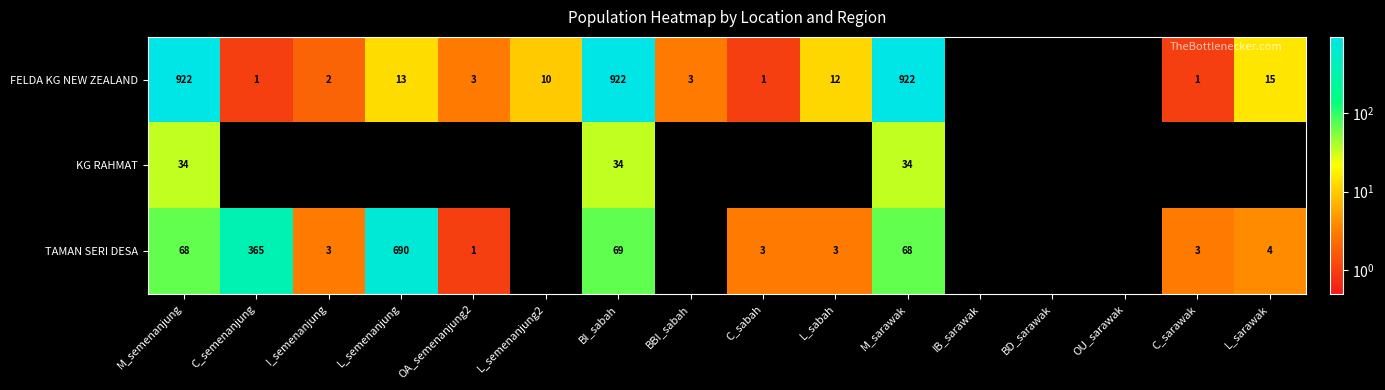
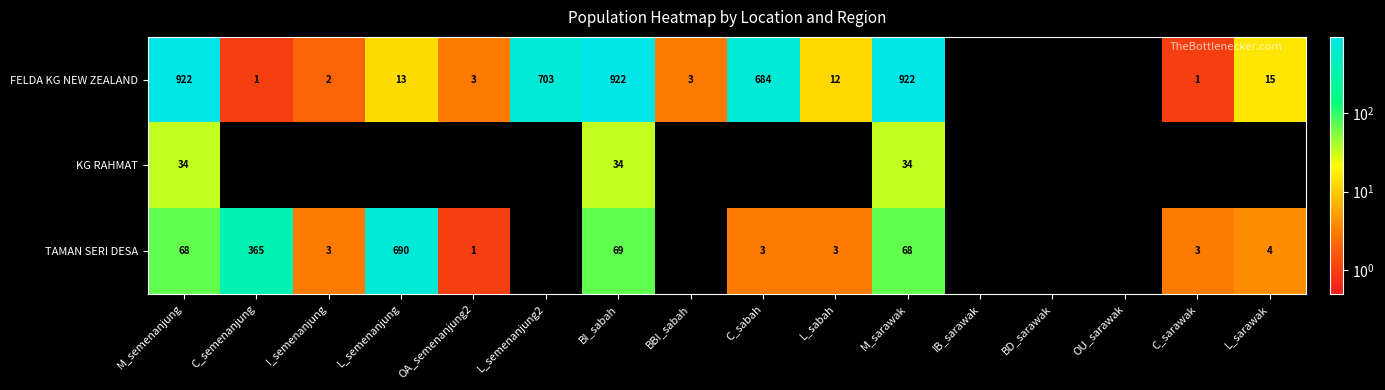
FELDA KG NEW ZEALAND, L_semenanjung2: 10 -> 703
FELDA KG NEW ZEALAND, C_sabah: 1 -> 684
